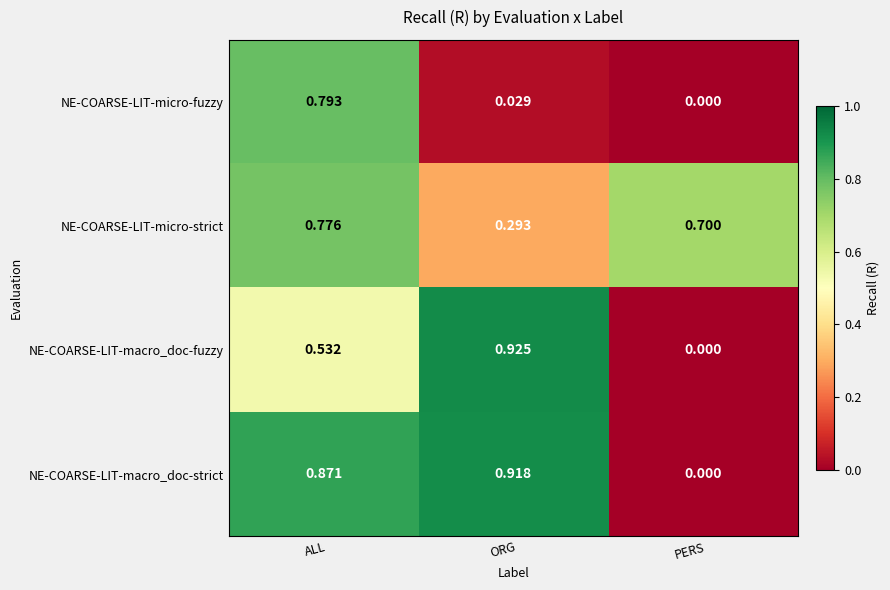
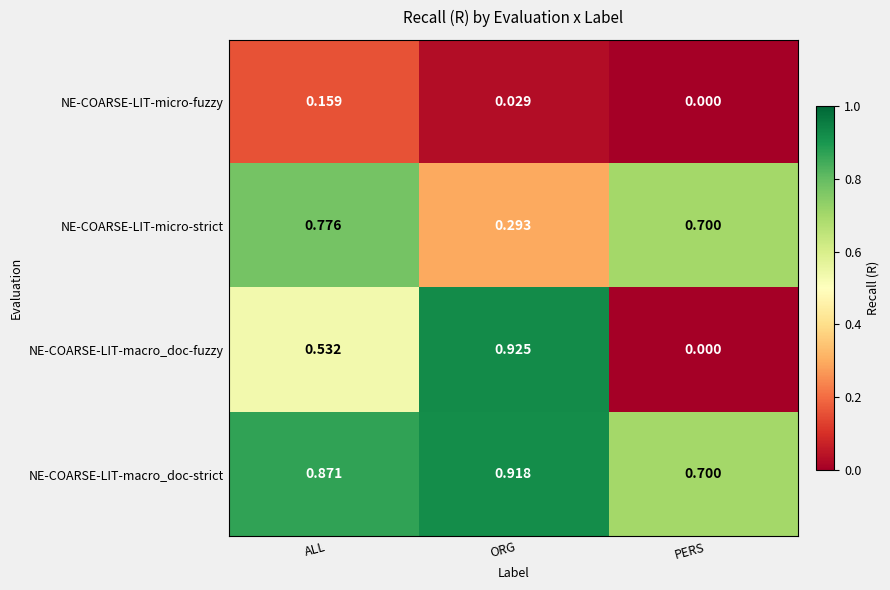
NE-COARSE-LIT-micro-fuzzy, ALL: 0.793 -> 0.159
NE-COARSE-LIT-macro_doc-strict, PERS: 0.000 -> 0.700
